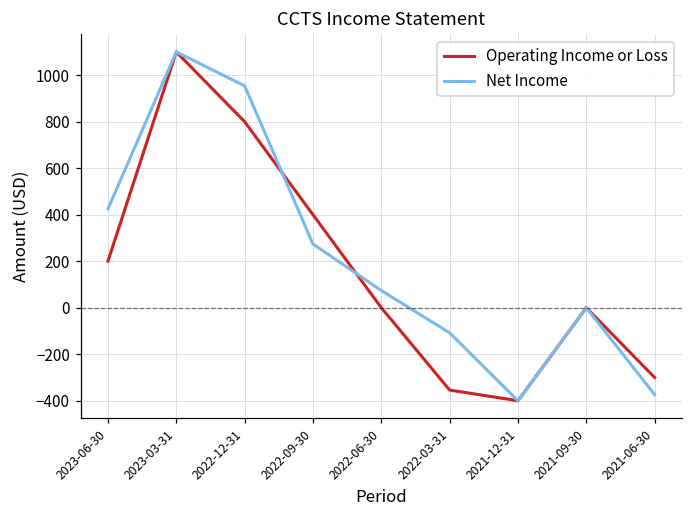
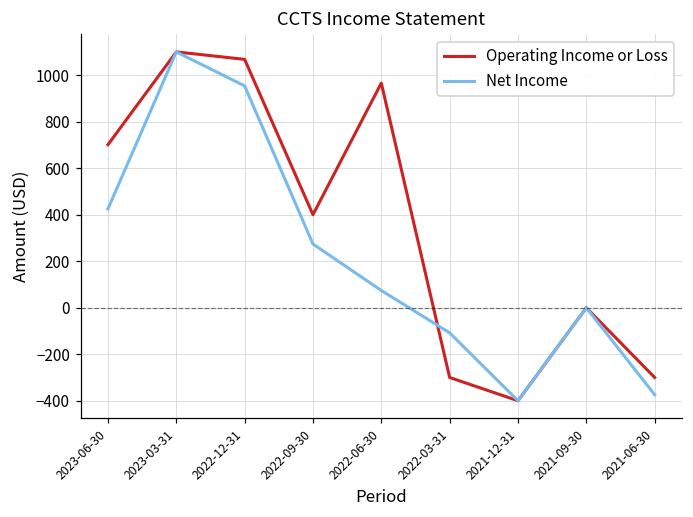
Operating Income or Loss, 2023-06-30: 200 -> 700
Operating Income or Loss, 2022-12-31: 800 -> 1070
Operating Income or Loss, 2022-06-30: 0 -> 970
Operating Income or Loss, 2022-03-31: -350 -> -300
